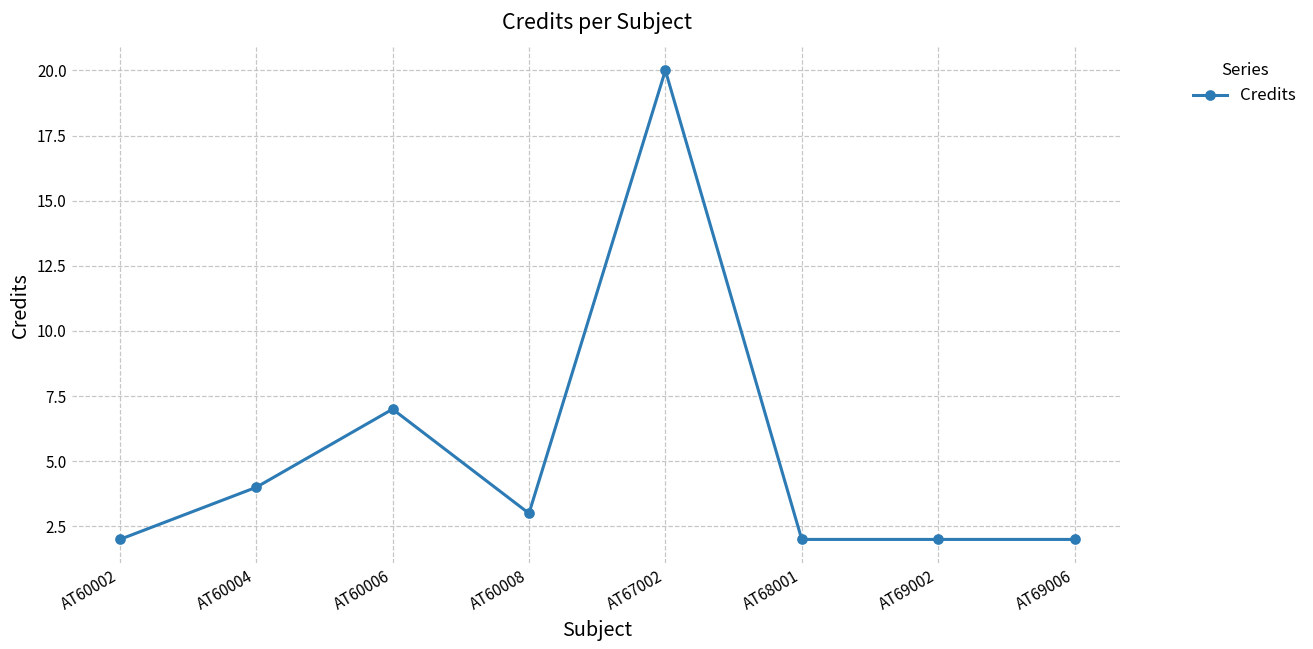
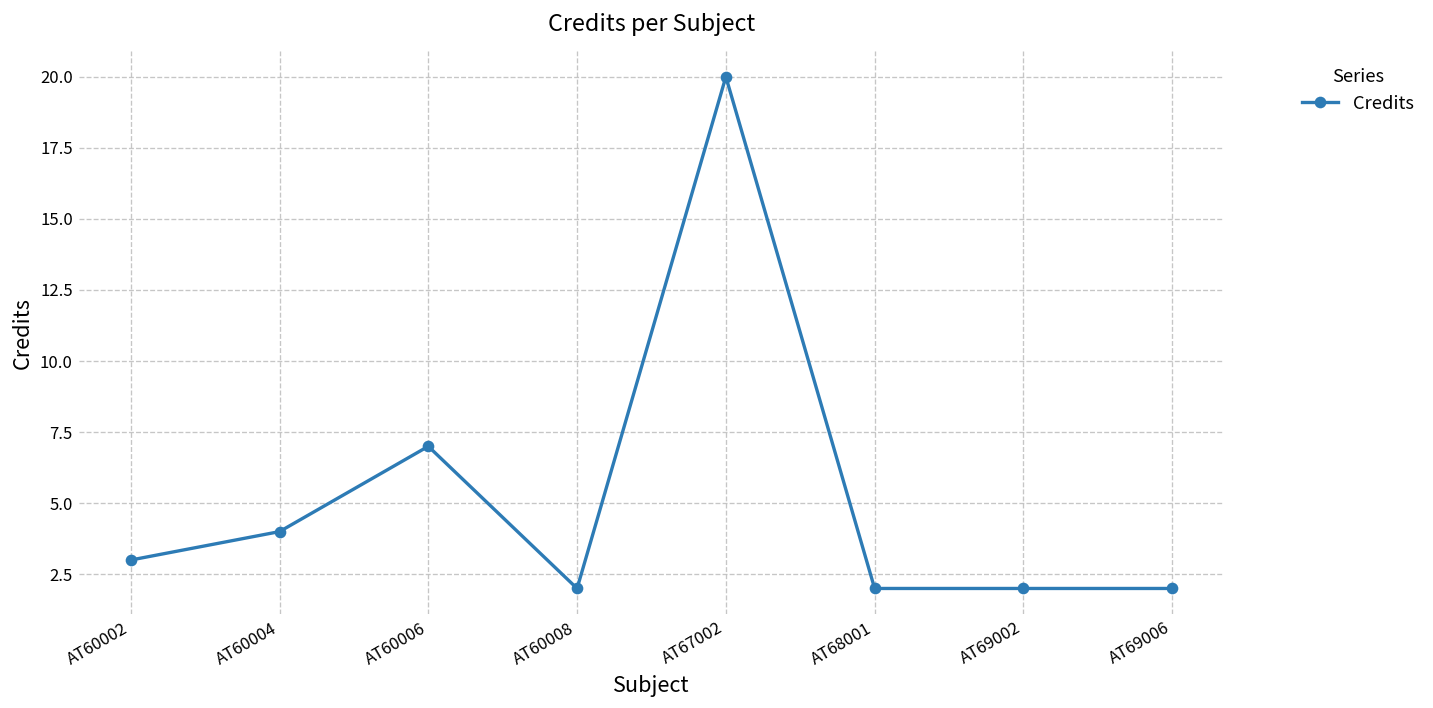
AT60002: 2 -> 3
AT60008: 3 -> 2
